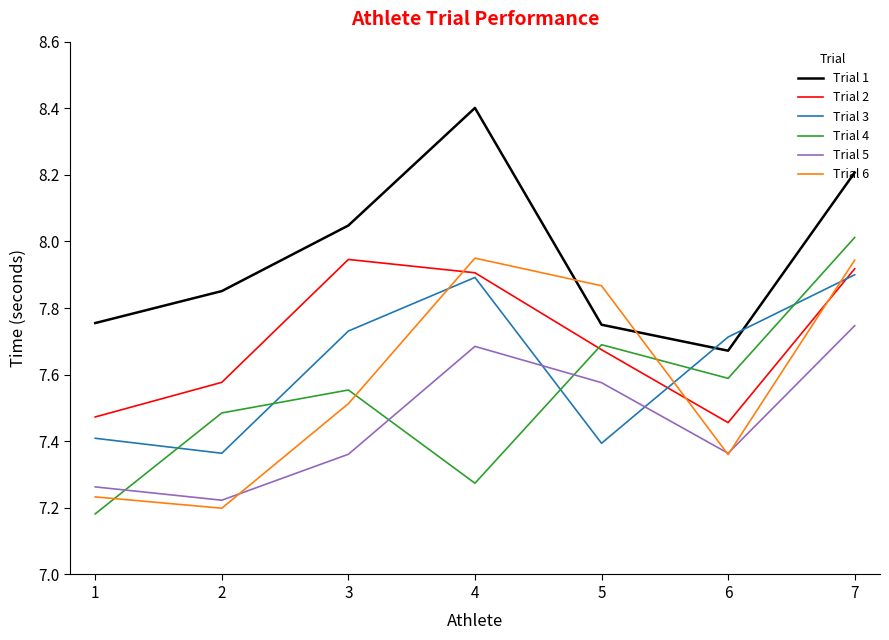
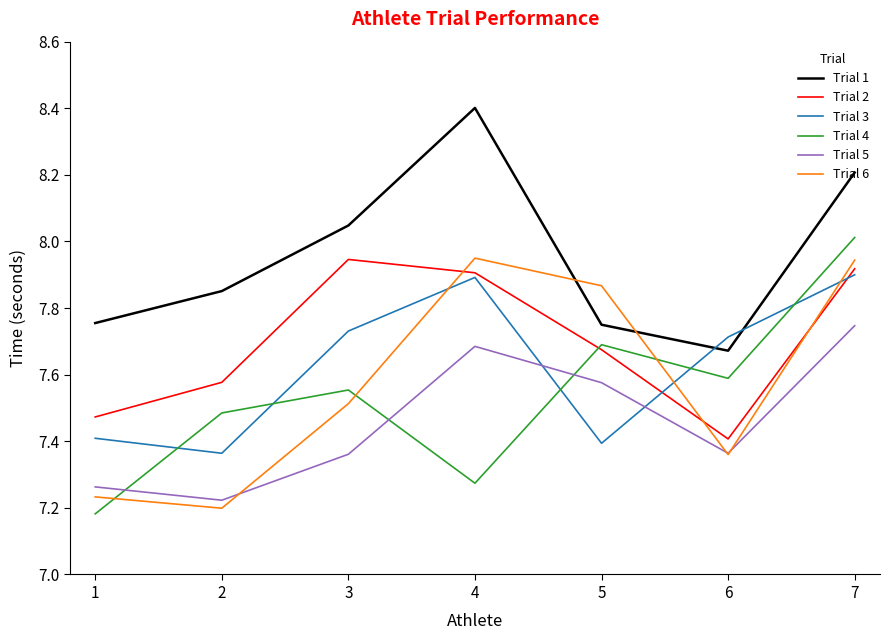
Trial 2, 6: 7.46 -> 7.41
